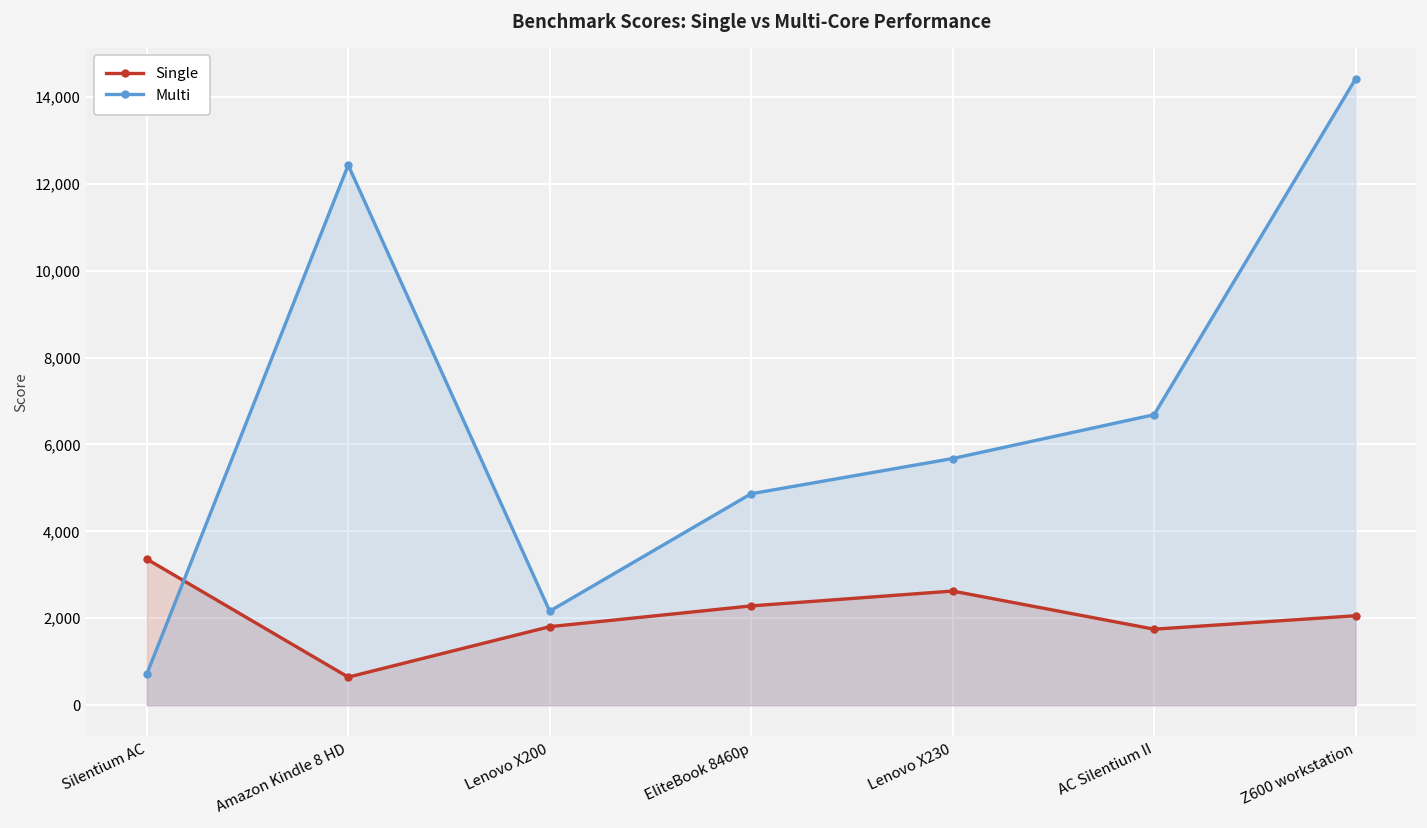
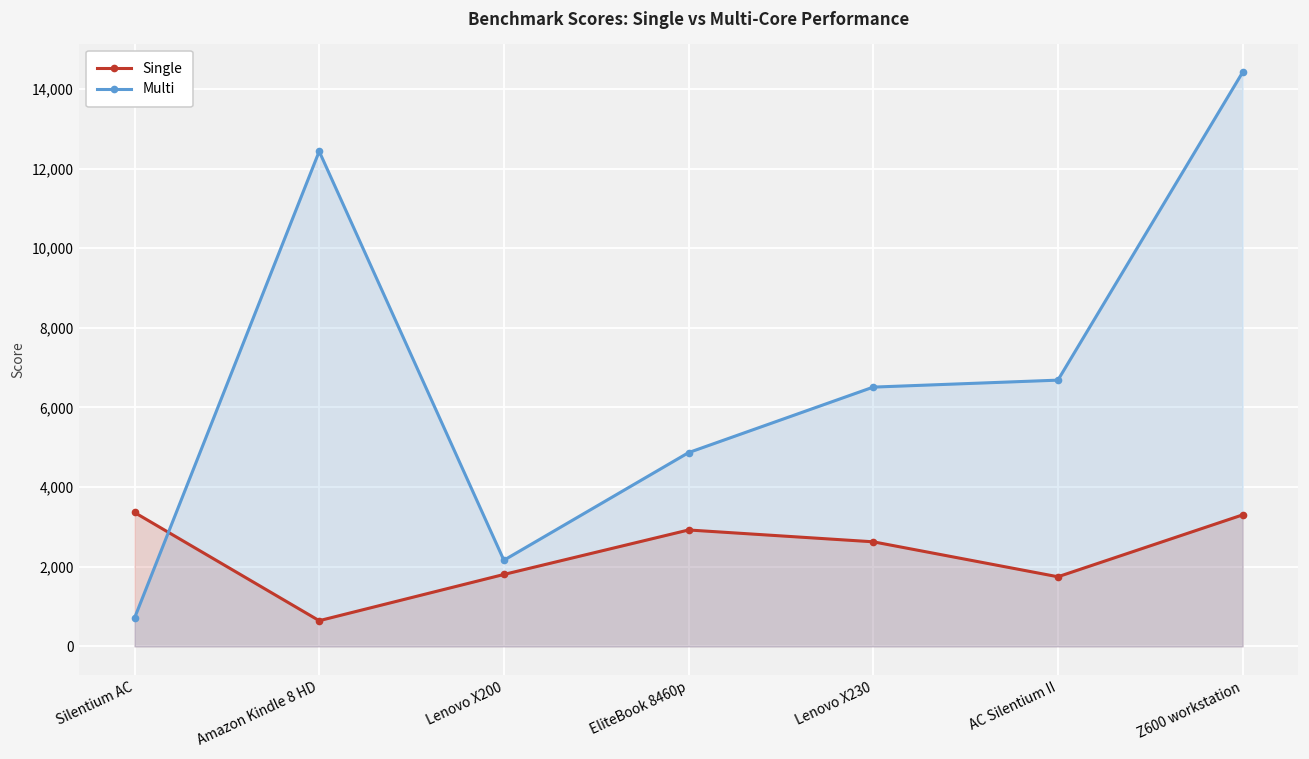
Single, EliteBook 8460p: 2,300 -> 2,900
Multi, Lenovo X230: 5,700 -> 6,500
Single, Z600 workstation: 2,100 -> 3,300
